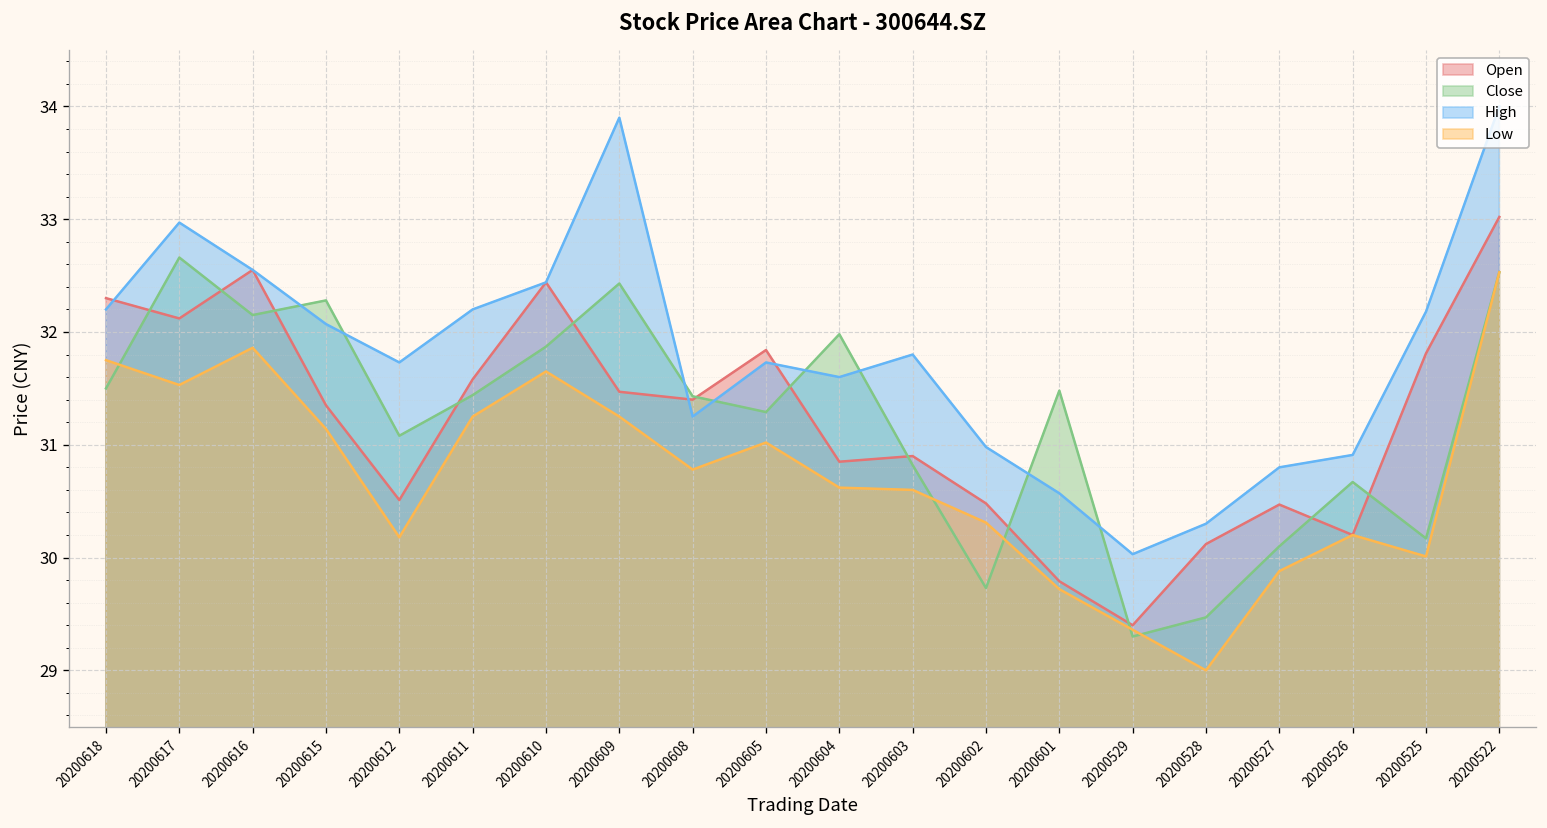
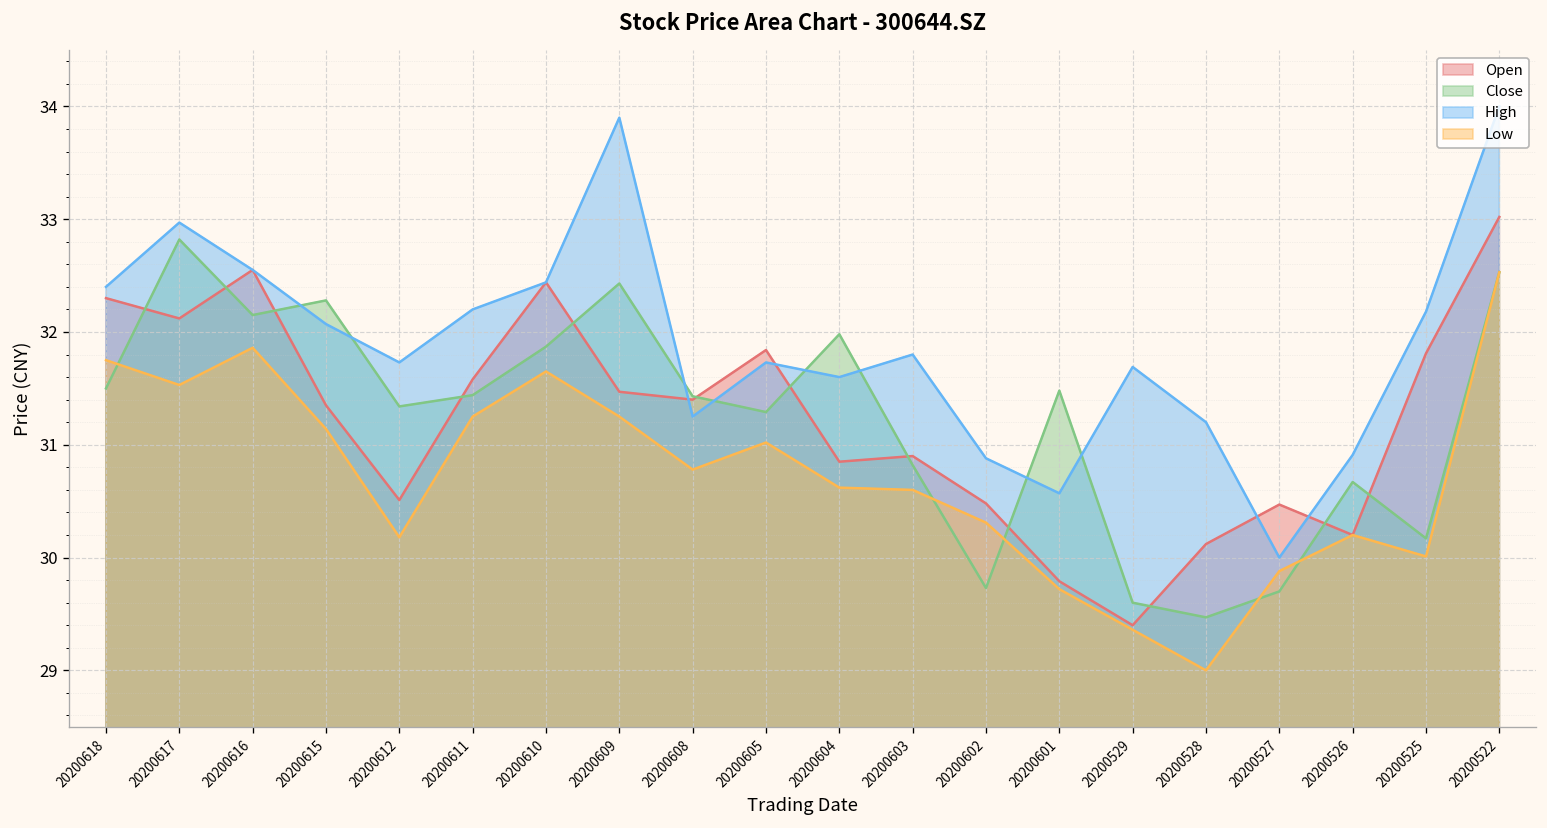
High, 20200618: 32.2 -> 32.4
Close, 20200617: 32.7 -> 32.8
Close, 20200612: 31.1 -> 31.3
High, 20200602: 31.0 -> 30.9
Close, 20200529: 29.3 -> 29.6
High, 20200529: 30.0 -> 31.7
High, 20200528: 30.3 -> 31.2
Close, 20200527: 30.1 -> 29.7
High, 20200527: 30.8 -> 30.0
